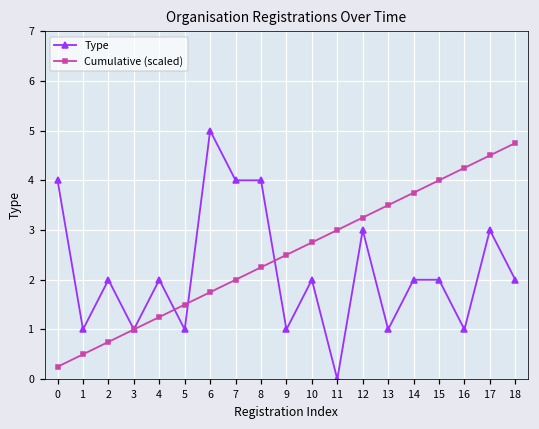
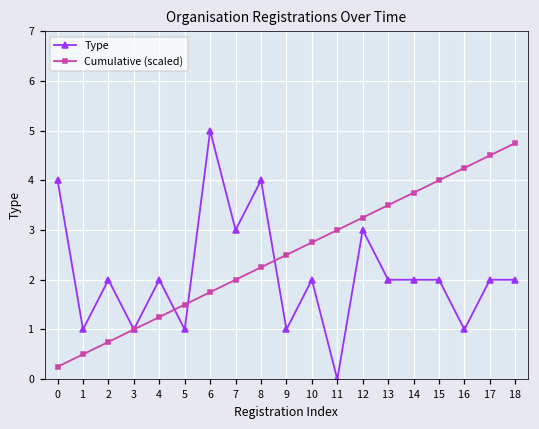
Type, 7: 4 -> 3
Type, 13: 1 -> 2
Type, 17: 3 -> 2
